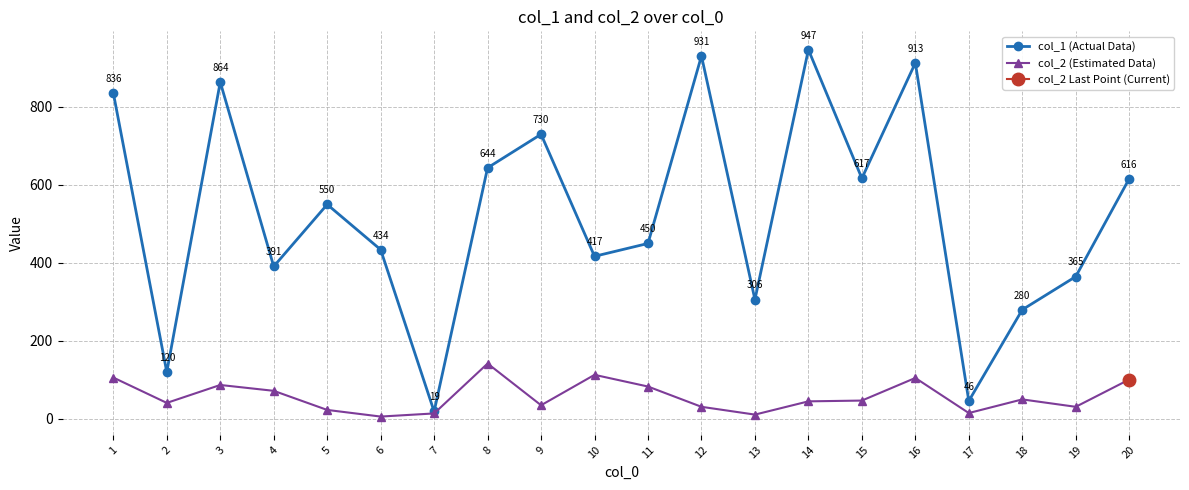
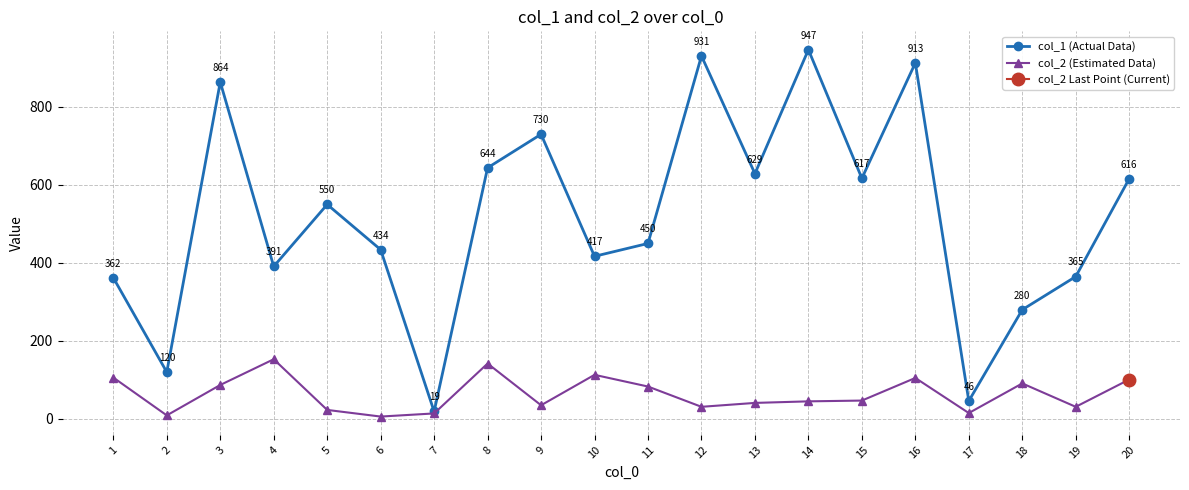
col_1 (Actual Data), 1: 836 -> 362
col_2 (Estimated Data), 2: 40 -> 10
col_2 (Estimated Data), 4: 70 -> 150
col_1 (Actual Data), 13: 306 -> 629
col_2 (Estimated Data), 13: 10 -> 40
col_2 (Estimated Data), 18: 50 -> 90
